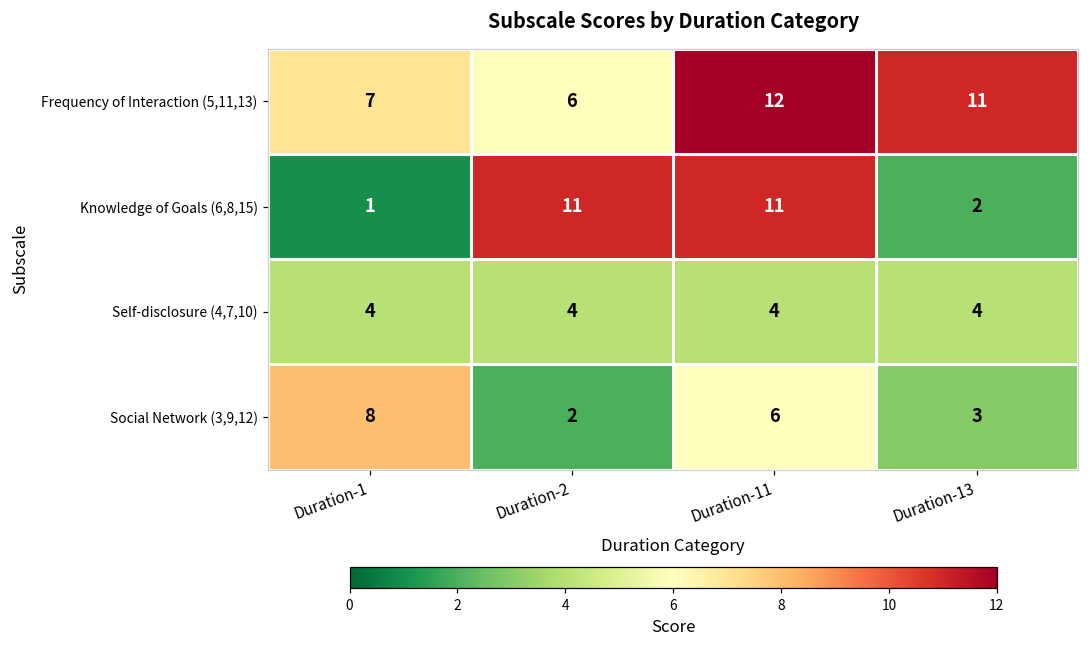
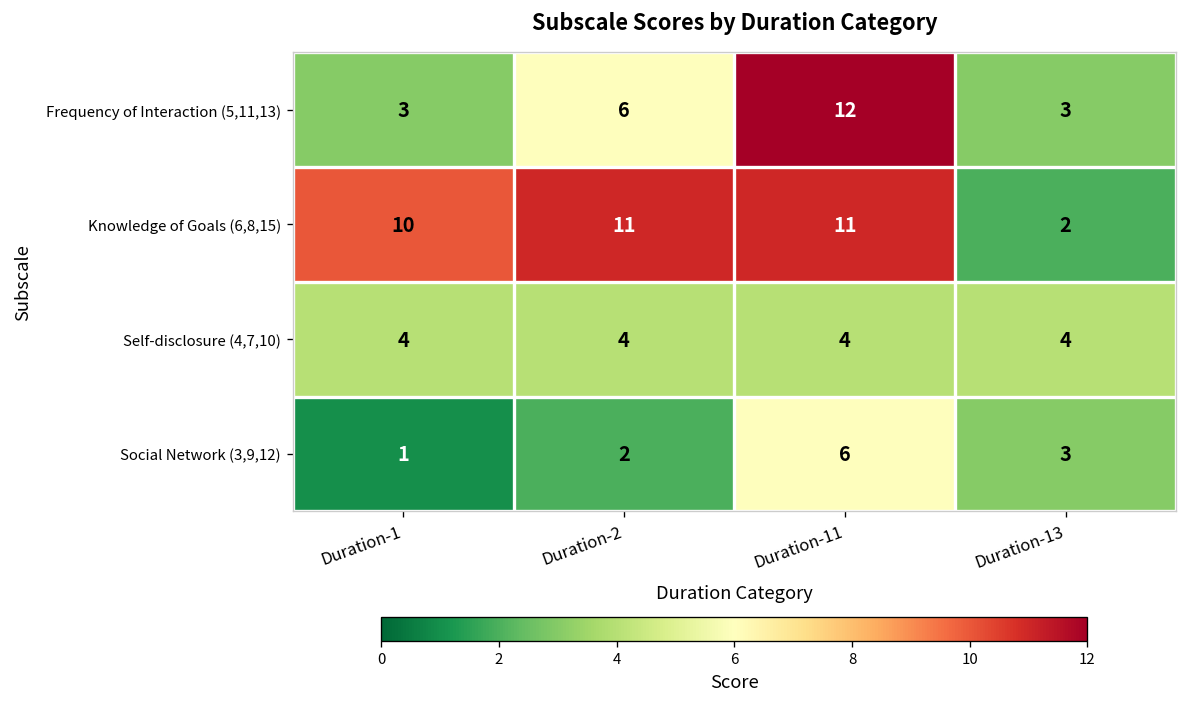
Frequency of Interaction (5,11,13), Duration-1: 7 -> 3
Frequency of Interaction (5,11,13), Duration-13: 11 -> 3
Knowledge of Goals (6,8,15), Duration-1: 1 -> 10
Social Network (3,9,12), Duration-1: 8 -> 1
